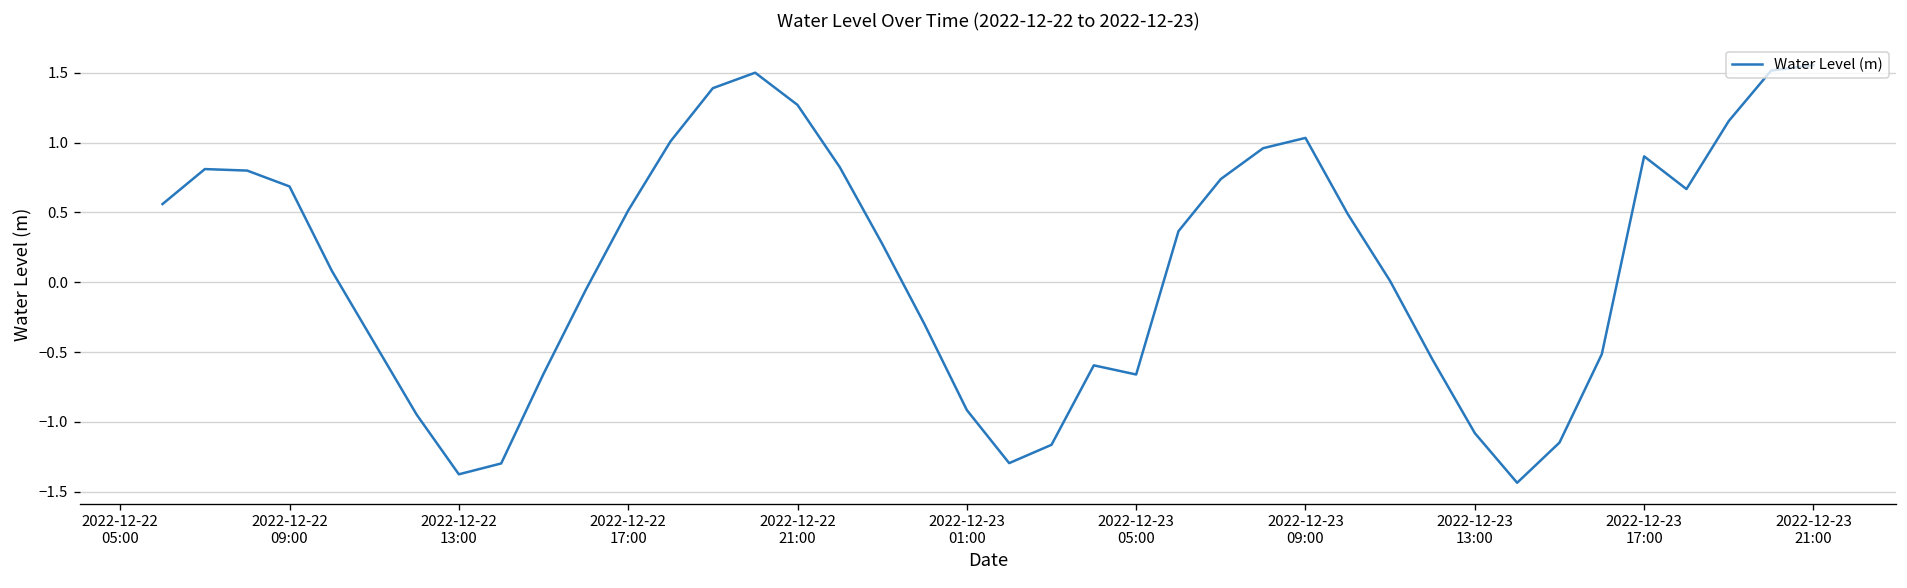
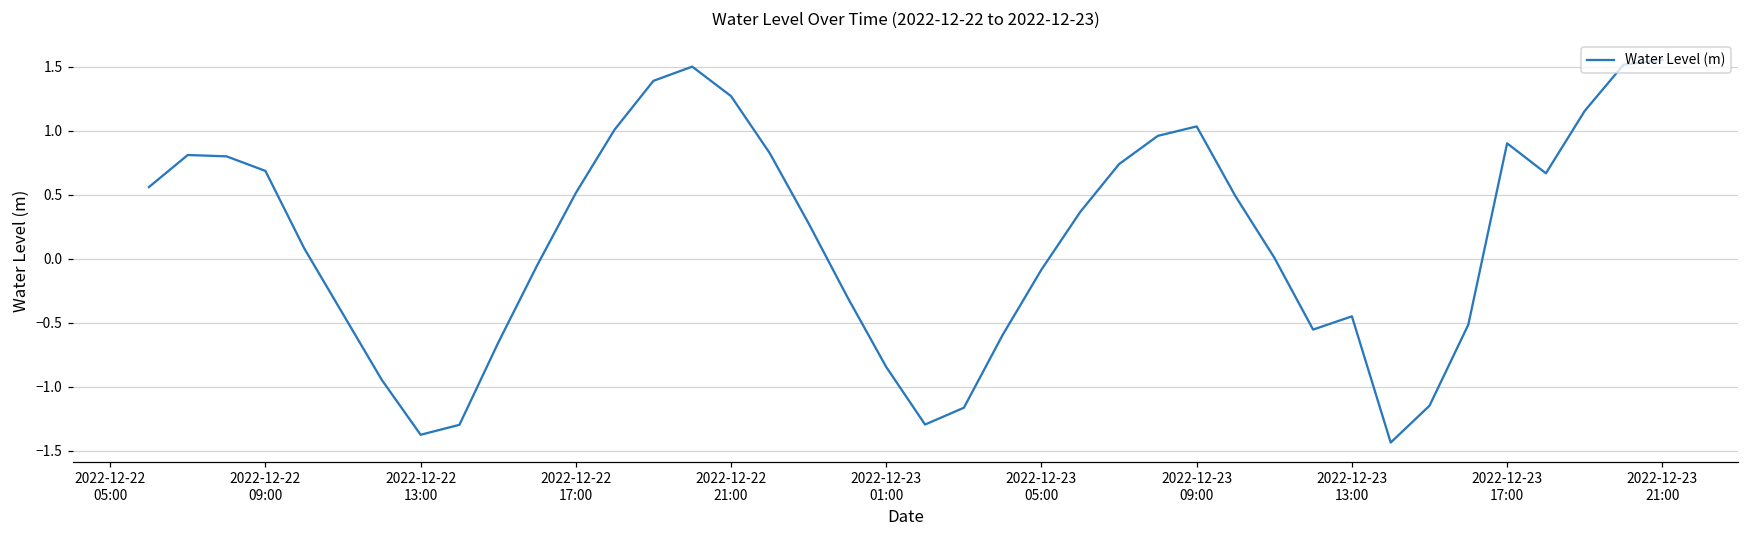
2022-12-23 01:00: -0.91 -> -0.85
2022-12-23 05:00: -0.66 -> -0.08
2022-12-23 13:00: -1.08 -> -0.45
